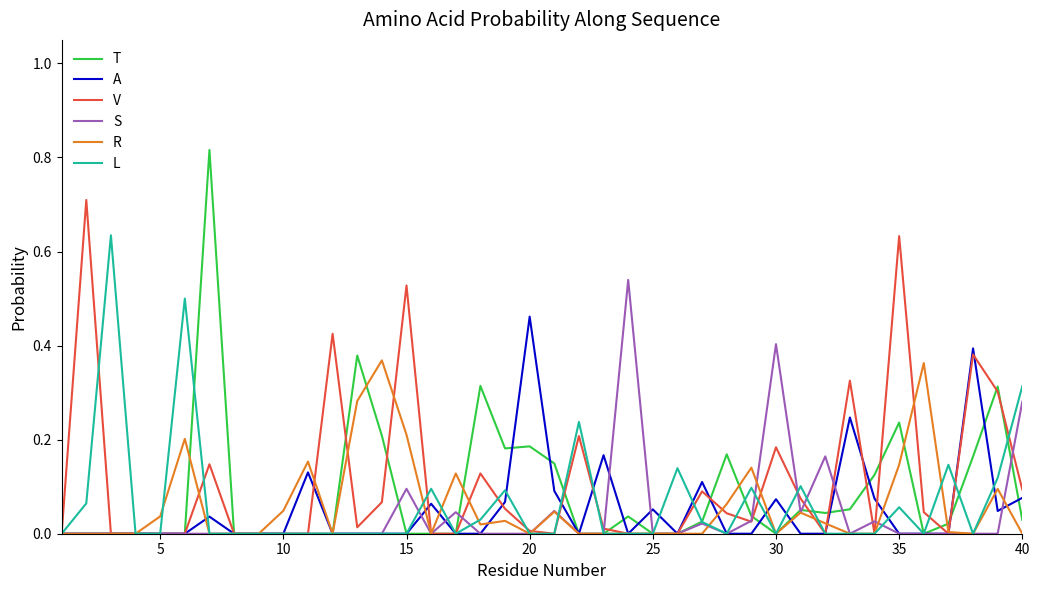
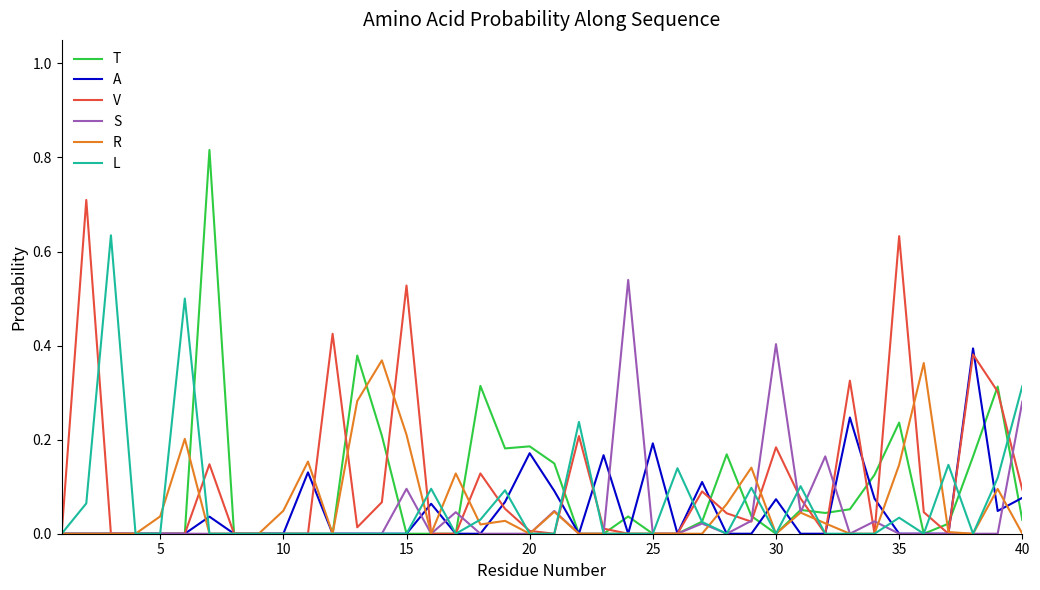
A, 20: 0.46 -> 0.17
A, 25: 0.05 -> 0.19
L, 35: 0.06 -> 0.03
